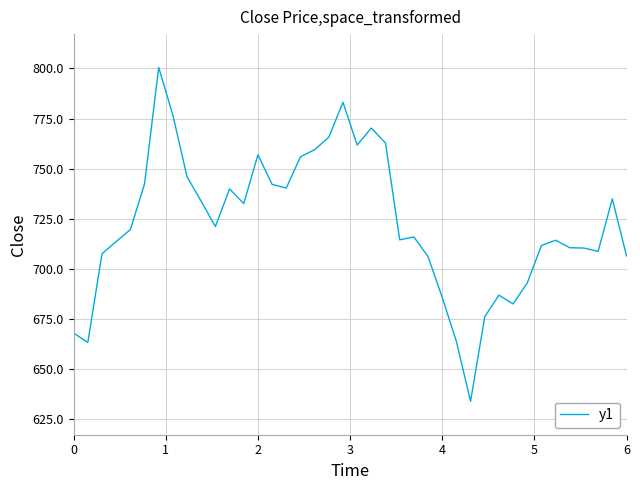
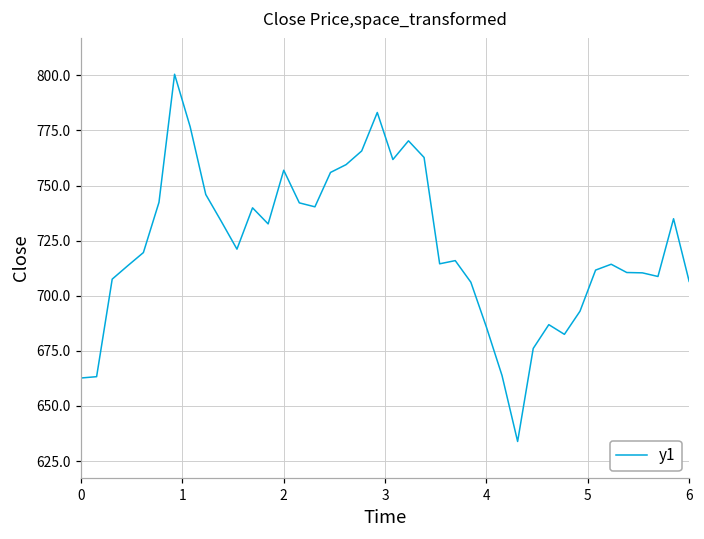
0: 668 -> 663
